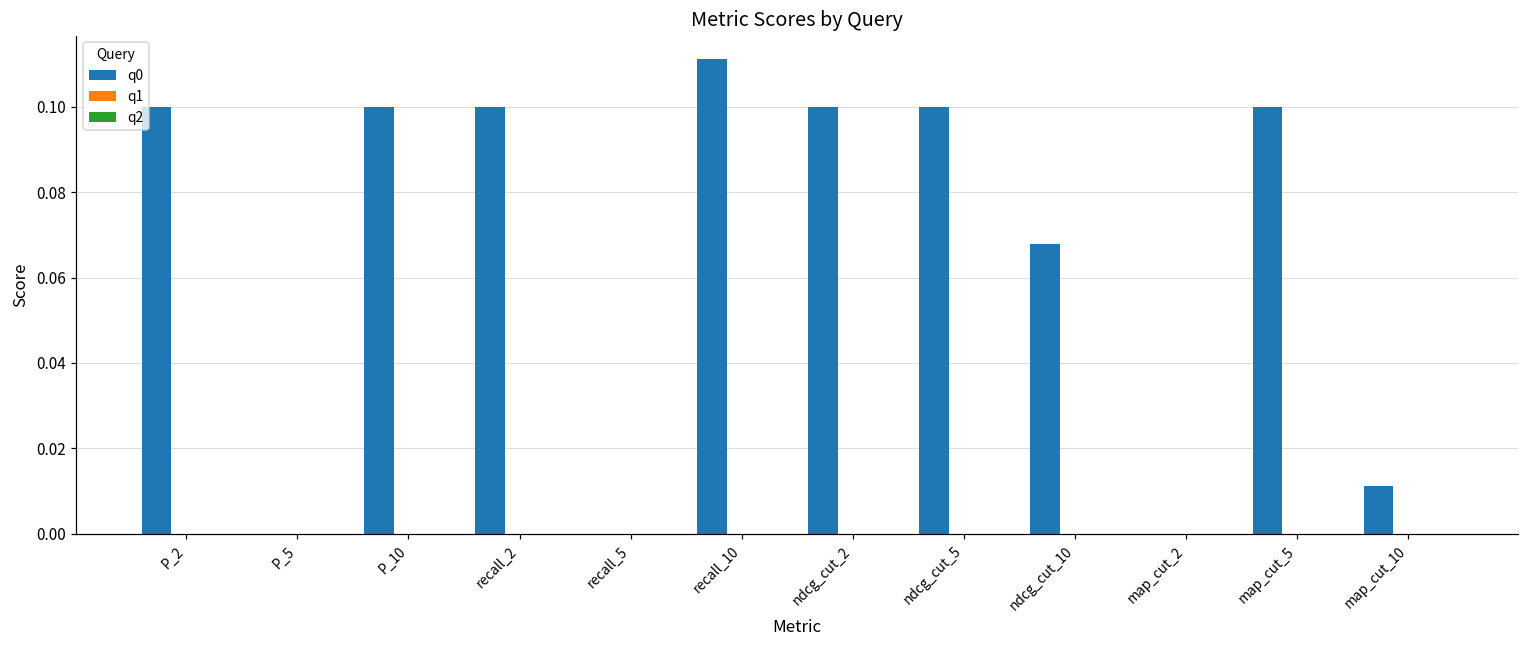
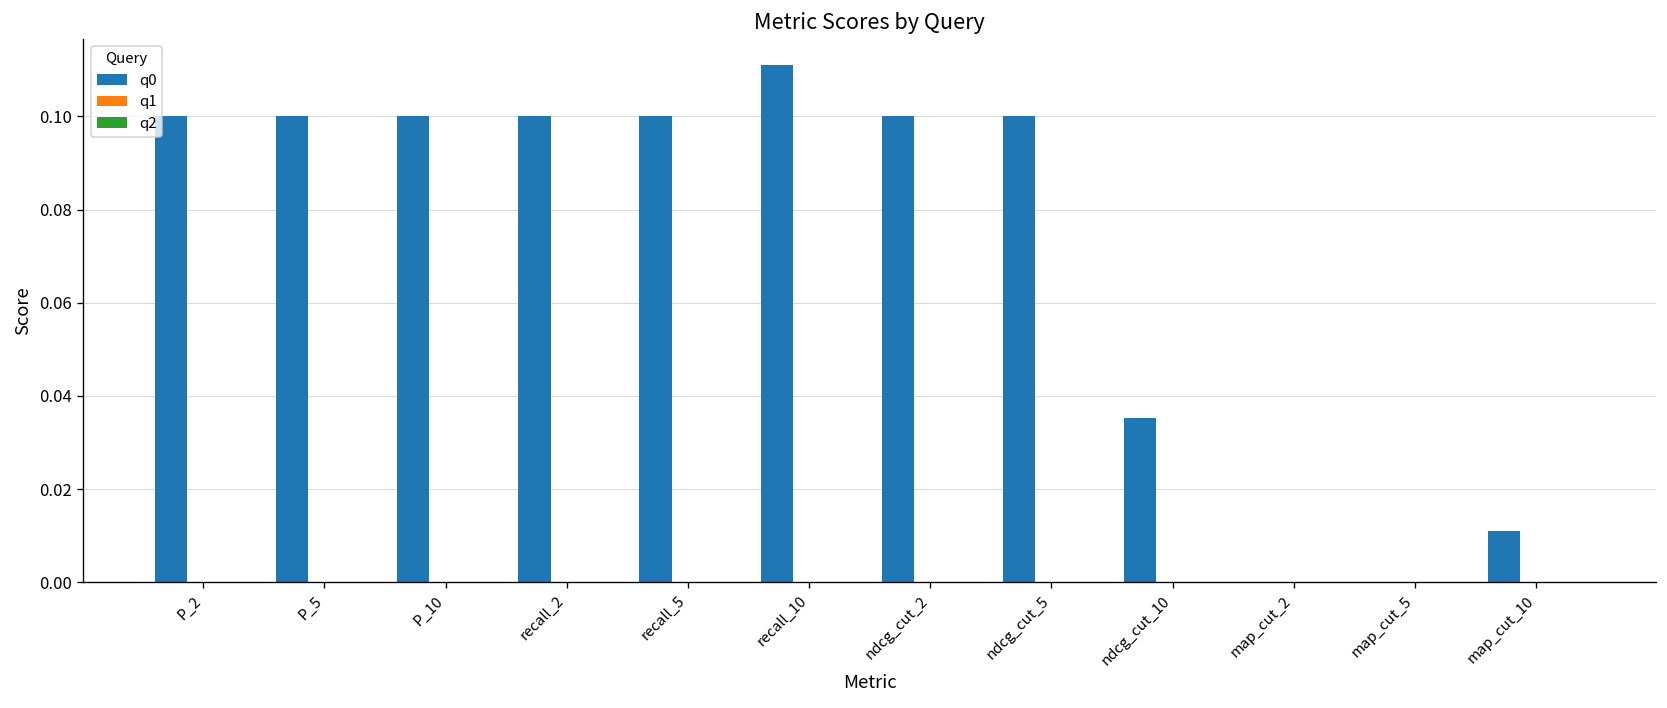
q0, P_5: 0.0 -> 0.1
q0, recall_5: 0.0 -> 0.1
q0, ndcg_cut_10: 0.068 -> 0.035
q0, map_cut_5: 0.1 -> 0.0
